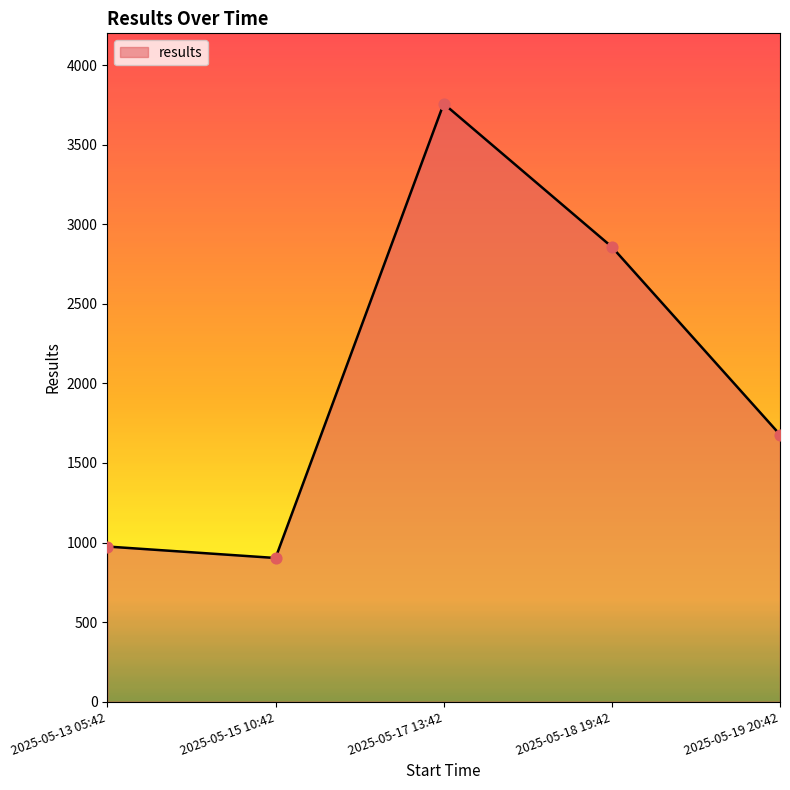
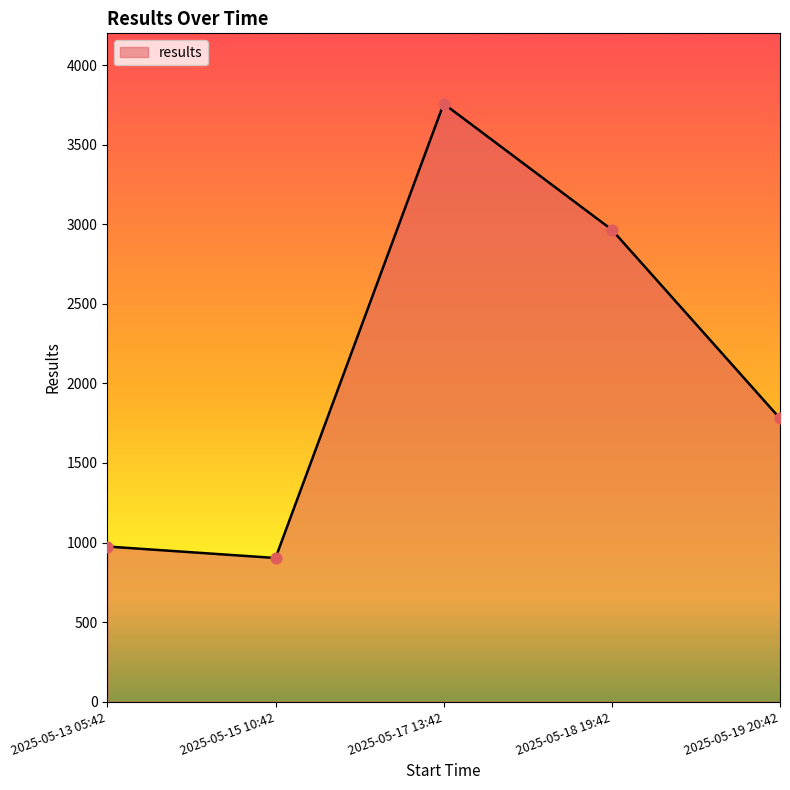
2025-05-18 19:42: 2860 -> 2970
2025-05-19 20:42: 1680 -> 1780
